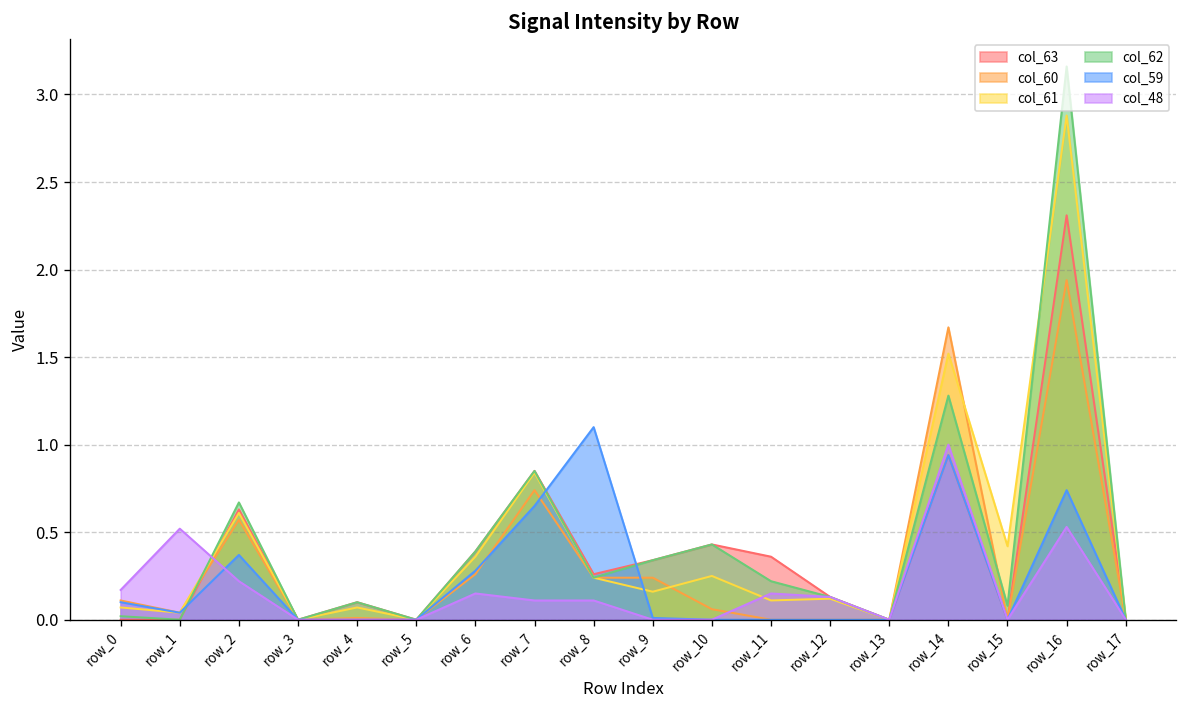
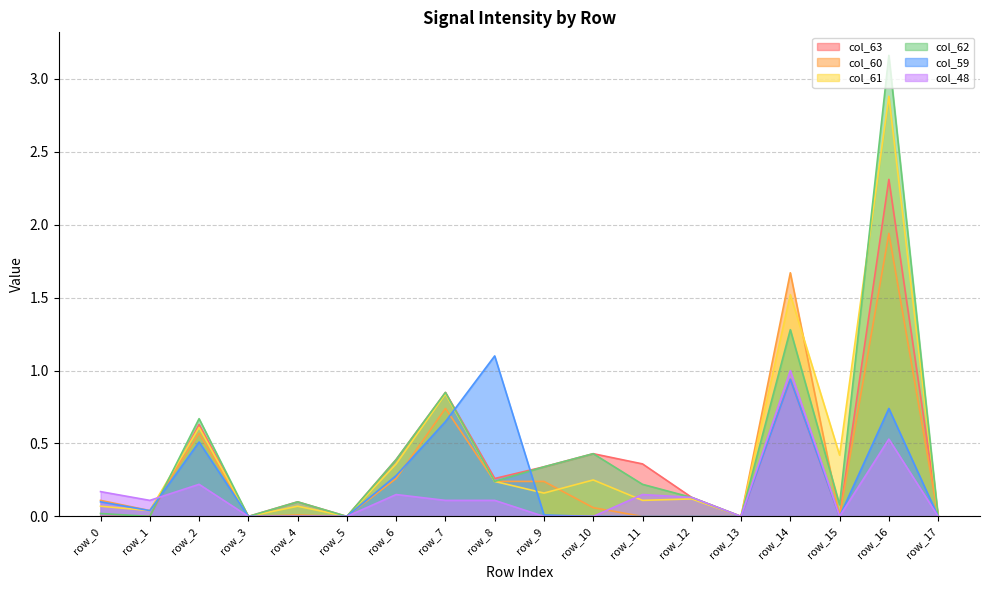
col_48, row_1: 0.52 -> 0.11
col_59, row_2: 0.37 -> 0.51
